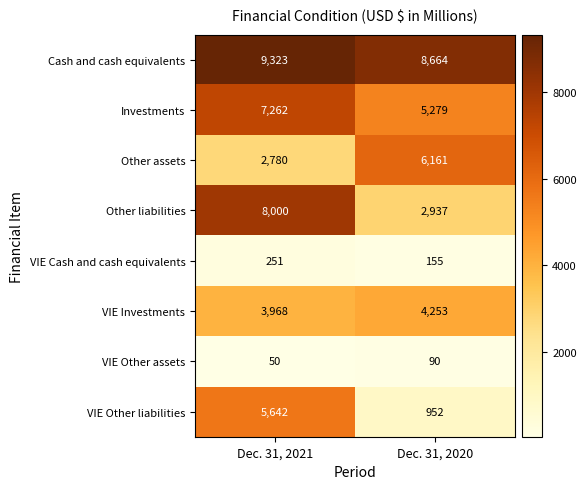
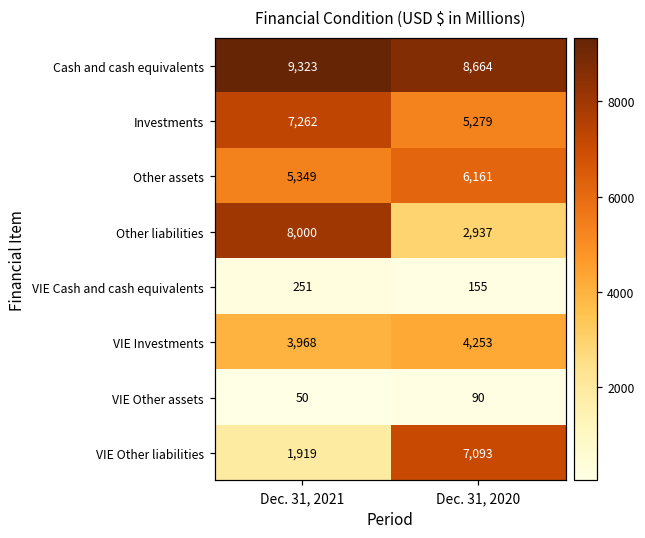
Other assets, Dec. 31, 2021: 2,780 -> 5,349
VIE Other liabilities, Dec. 31, 2021: 5,642 -> 1,919
VIE Other liabilities, Dec. 31, 2020: 952 -> 7,093
